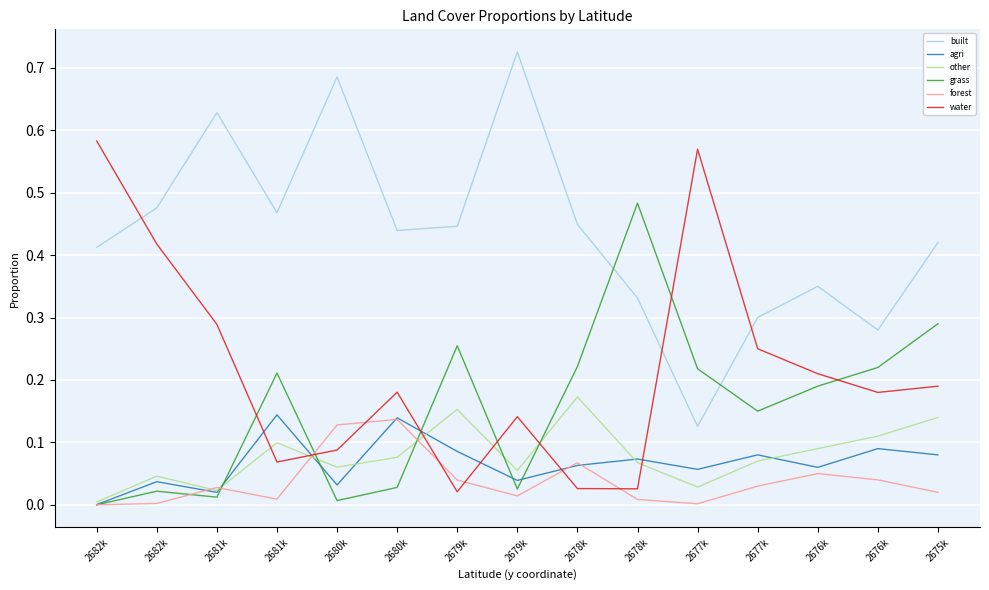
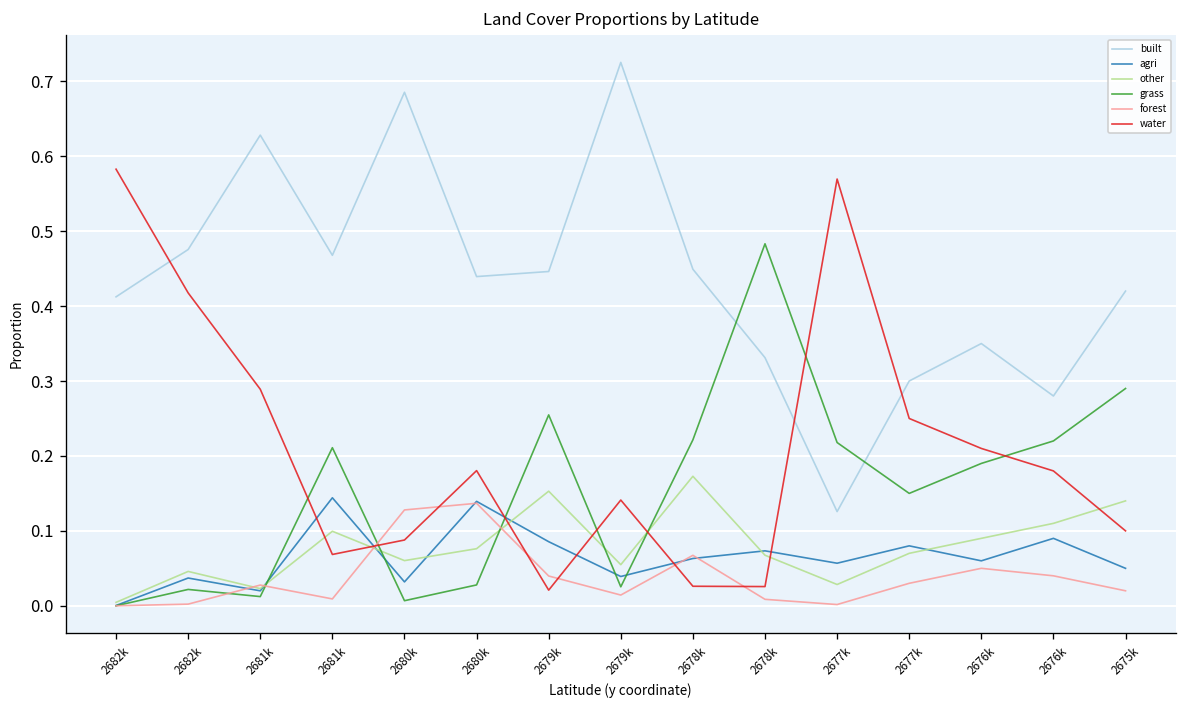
agri, 2675k: 0.08 -> 0.05
water, 2675k: 0.19 -> 0.10
